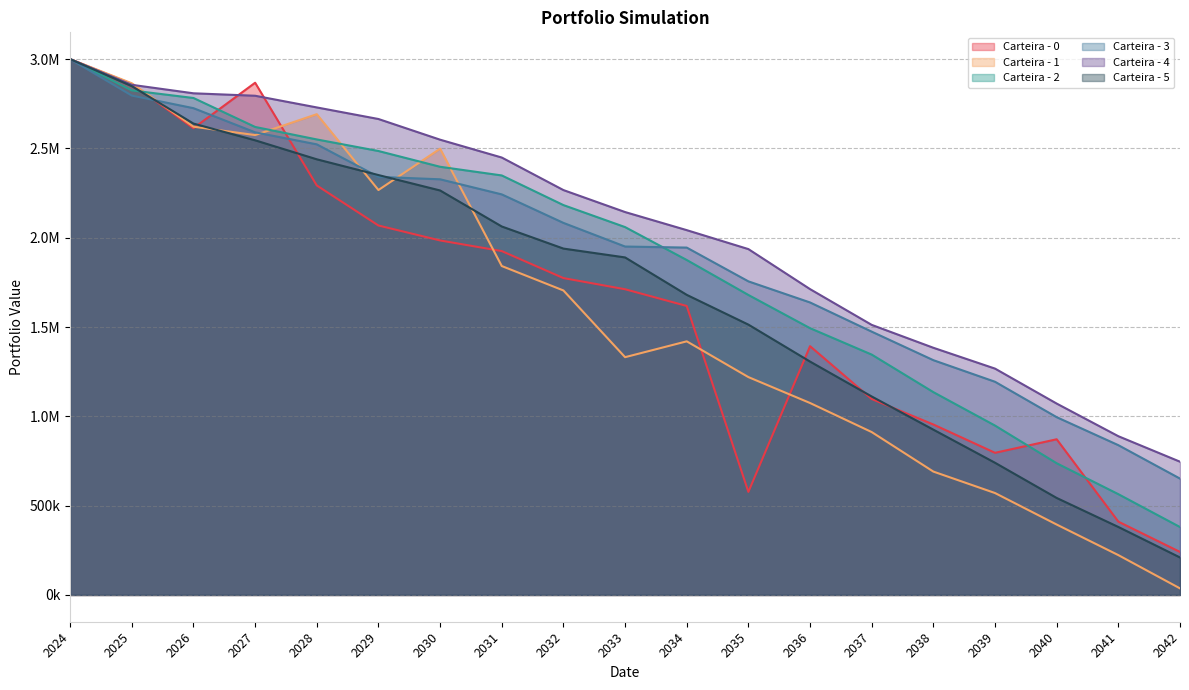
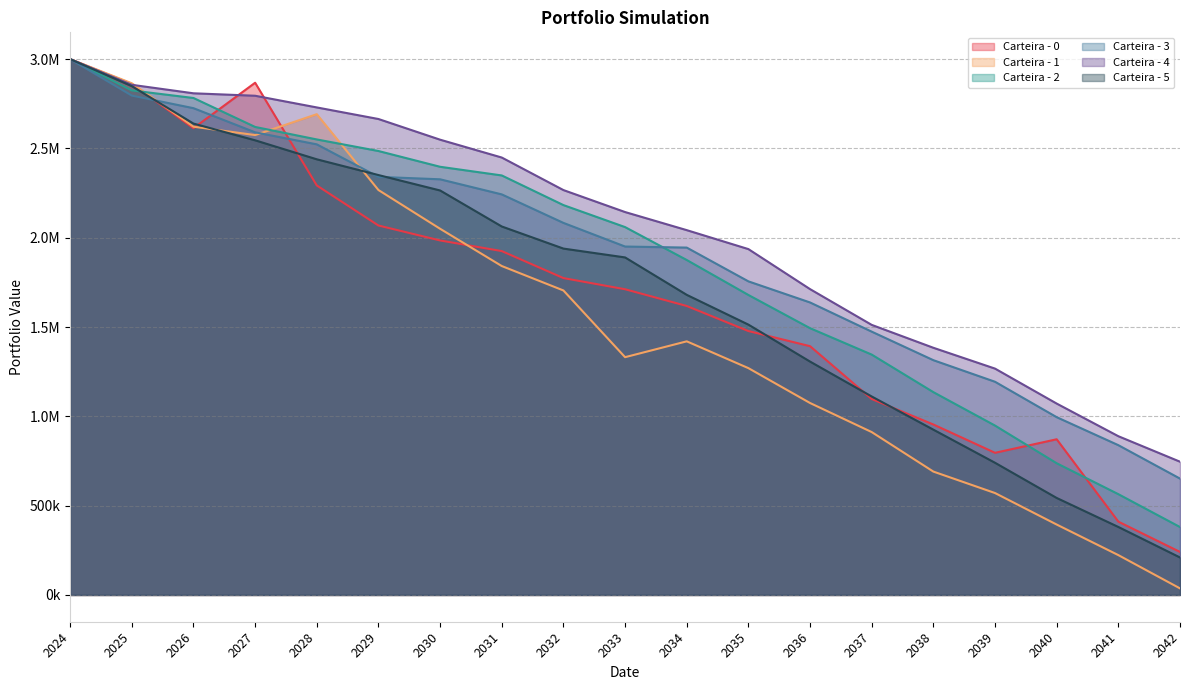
Carteira - 1, 2030: 2500000 -> 2050000
Carteira - 0, 2035: 580000 -> 1480000
Carteira - 1, 2035: 1220000 -> 1270000
